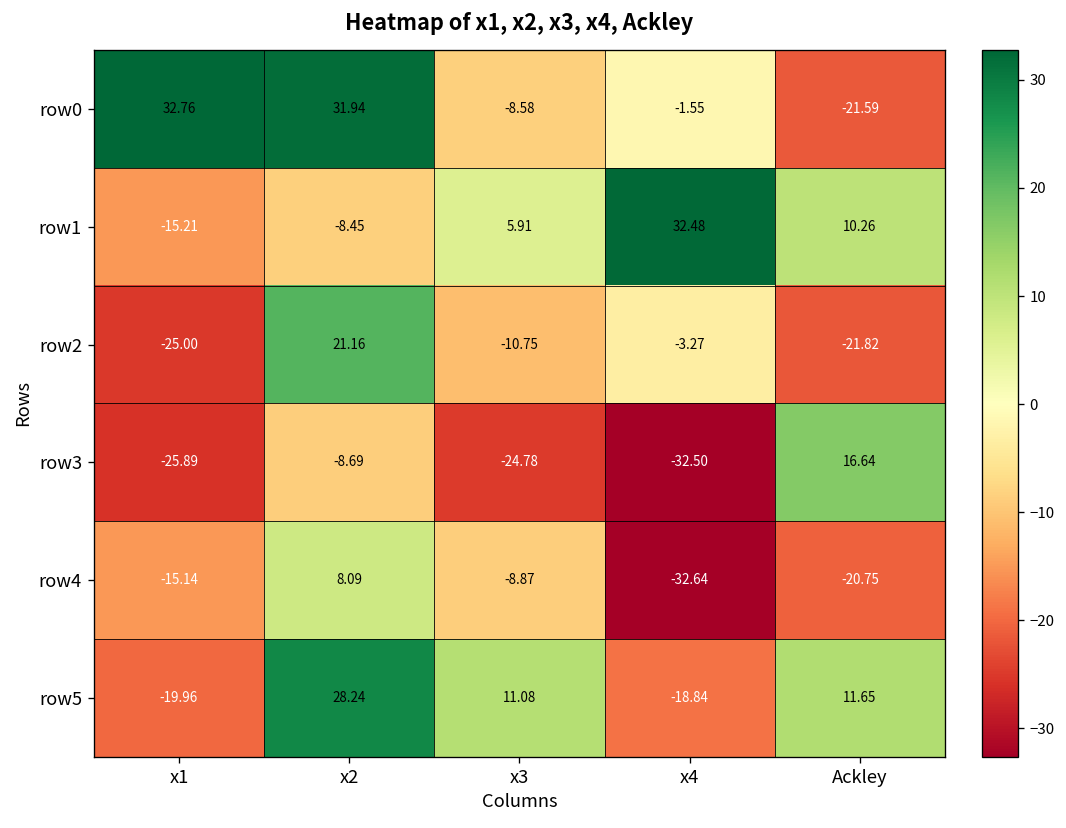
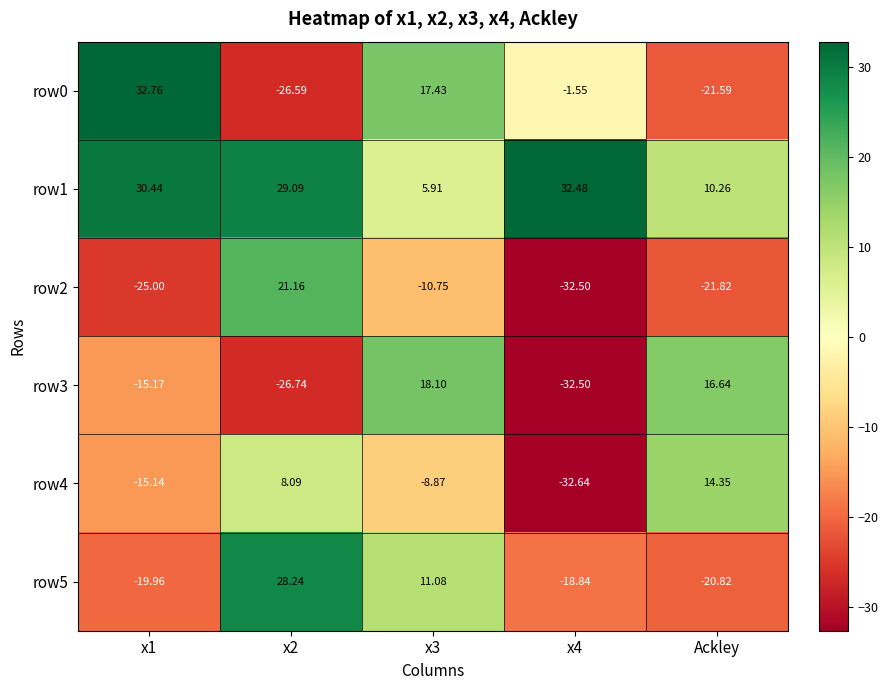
row0, x2: 31.94 -> -26.59
row0, x3: -8.58 -> 17.43
row1, x1: -15.21 -> 30.44
row1, x2: -8.45 -> 29.09
row2, x4: -3.27 -> -32.50
row3, x1: -25.89 -> -15.17
row3, x2: -8.69 -> -26.74
row3, x3: -24.78 -> 18.10
row4, Ackley: -20.75 -> 14.35
row5, Ackley: 11.65 -> -20.82
